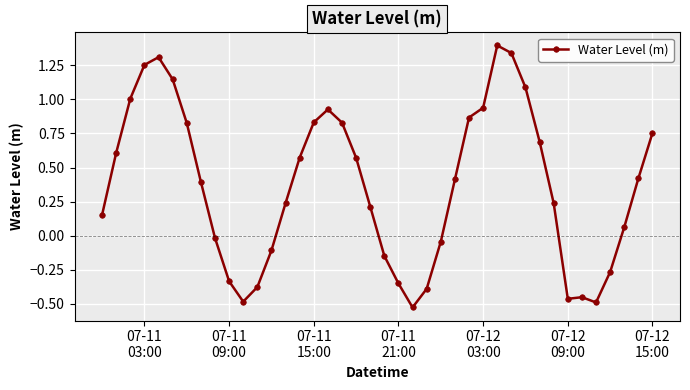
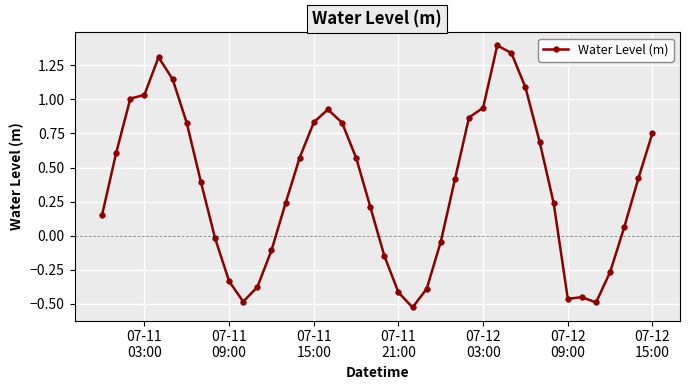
07-11 03:00: 1.25 -> 1.03
07-11 21:00: -0.35 -> -0.42
